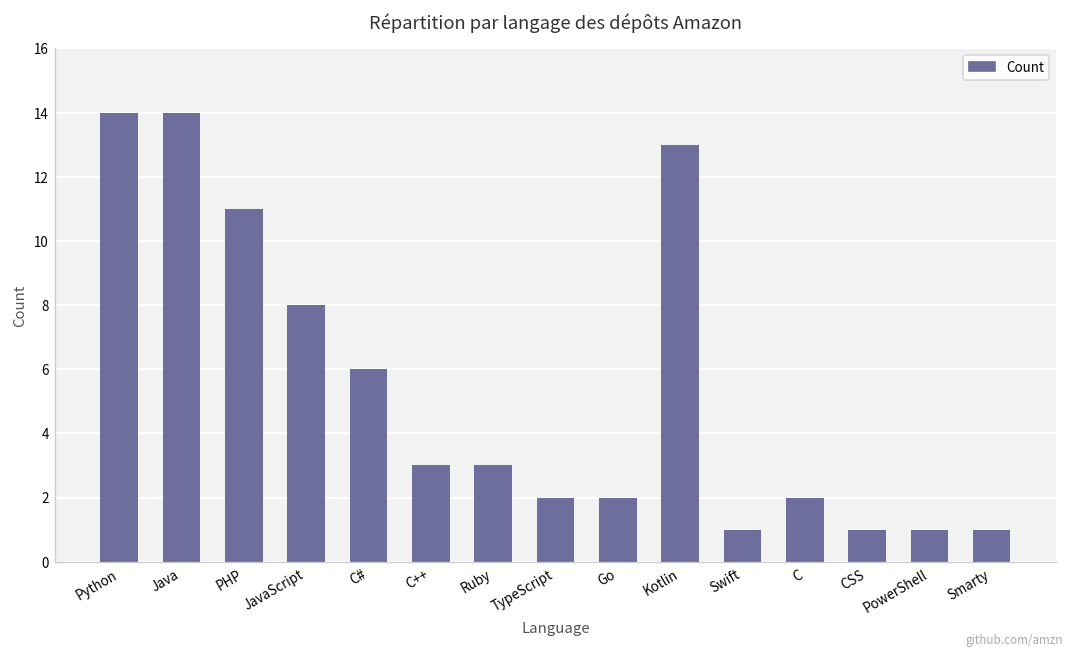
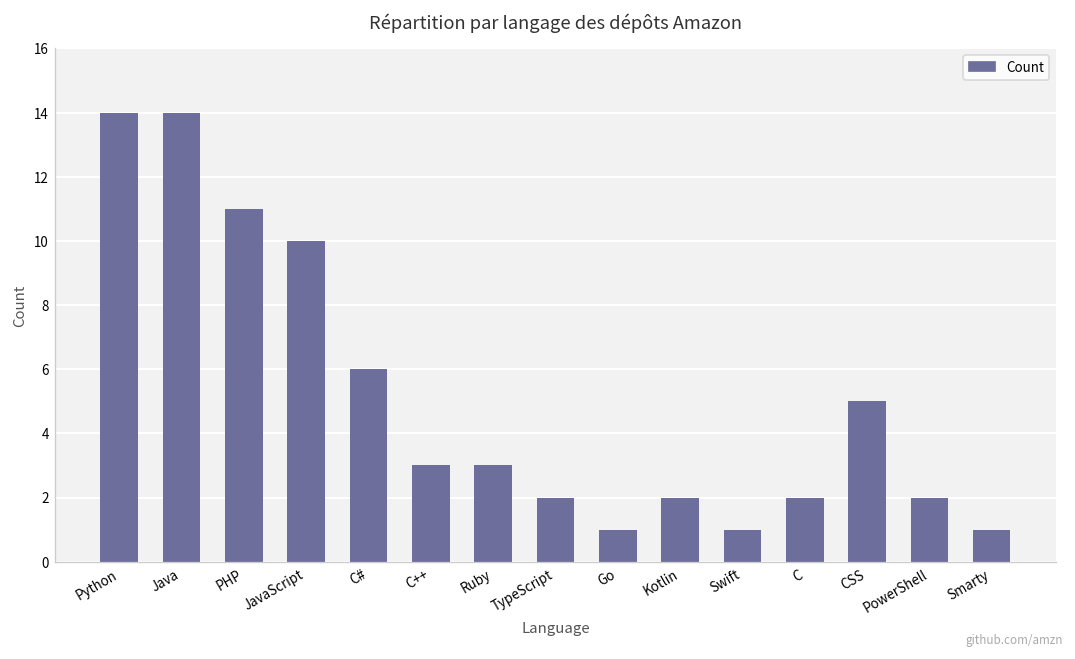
JavaScript: 8 -> 10
Go: 2 -> 1
Kotlin: 13 -> 2
CSS: 1 -> 5
PowerShell: 1 -> 2
